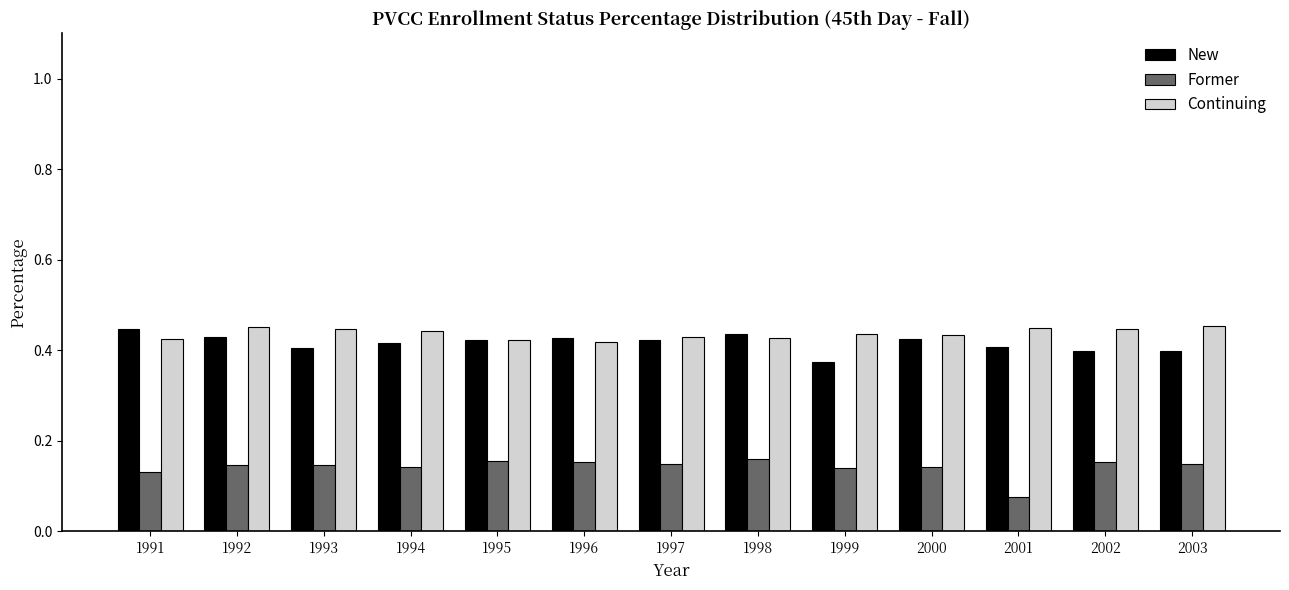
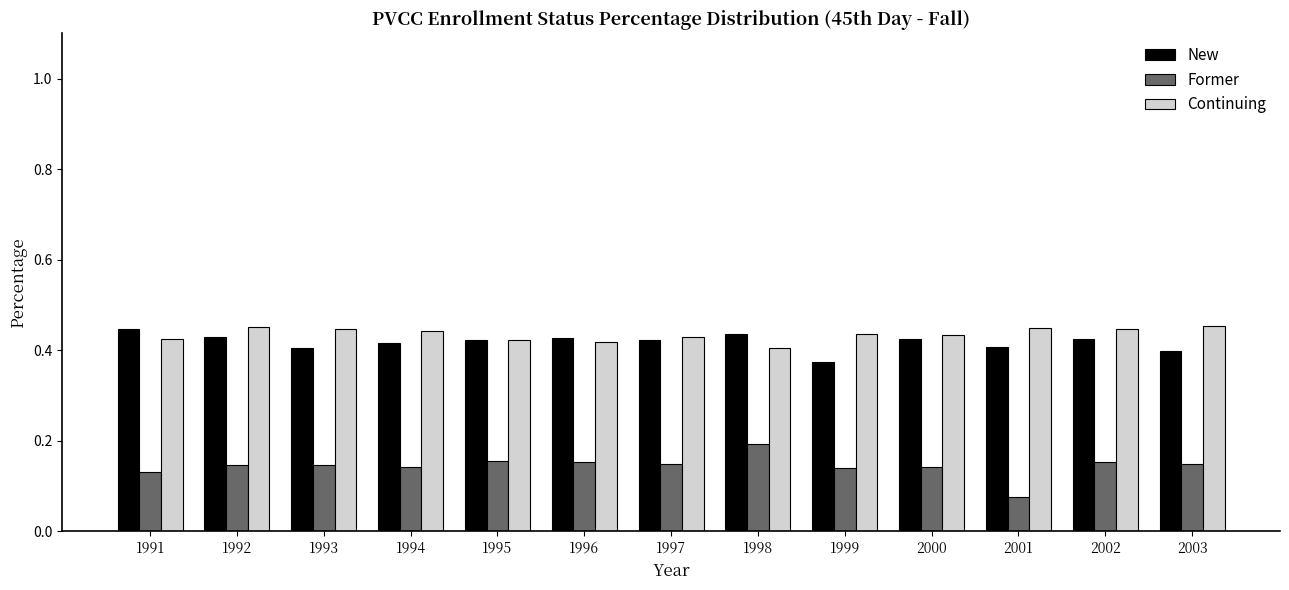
Former, 1998: 0.16 -> 0.19
Continuing, 1998: 0.43 -> 0.41
New, 2002: 0.40 -> 0.43
